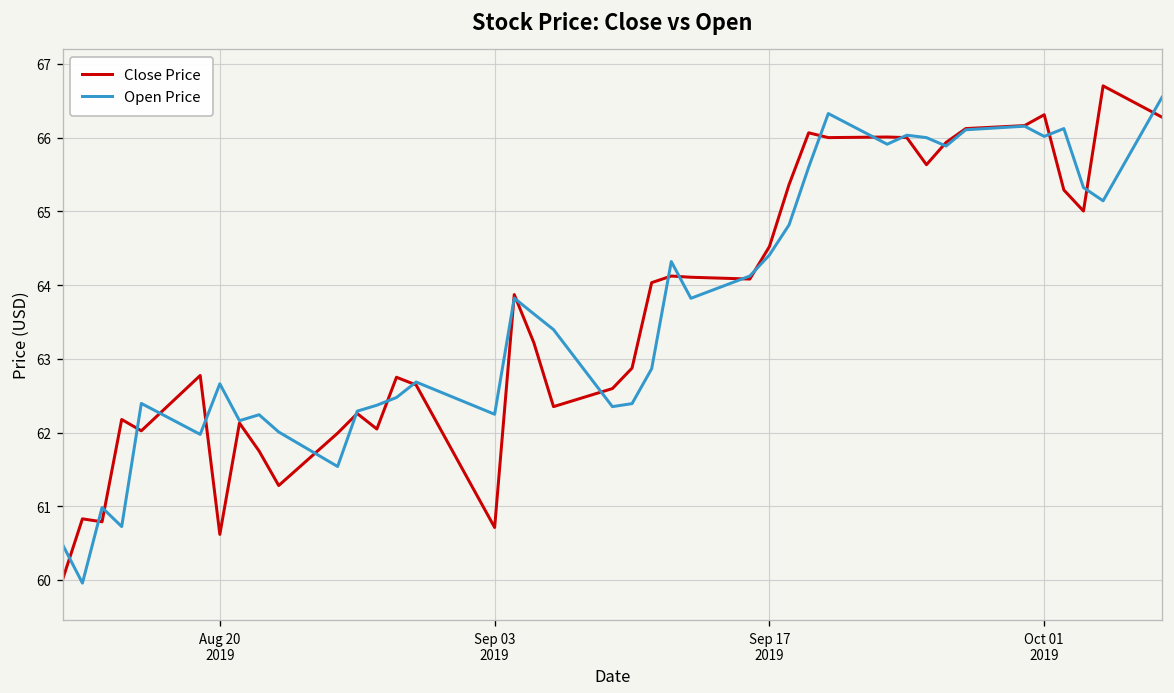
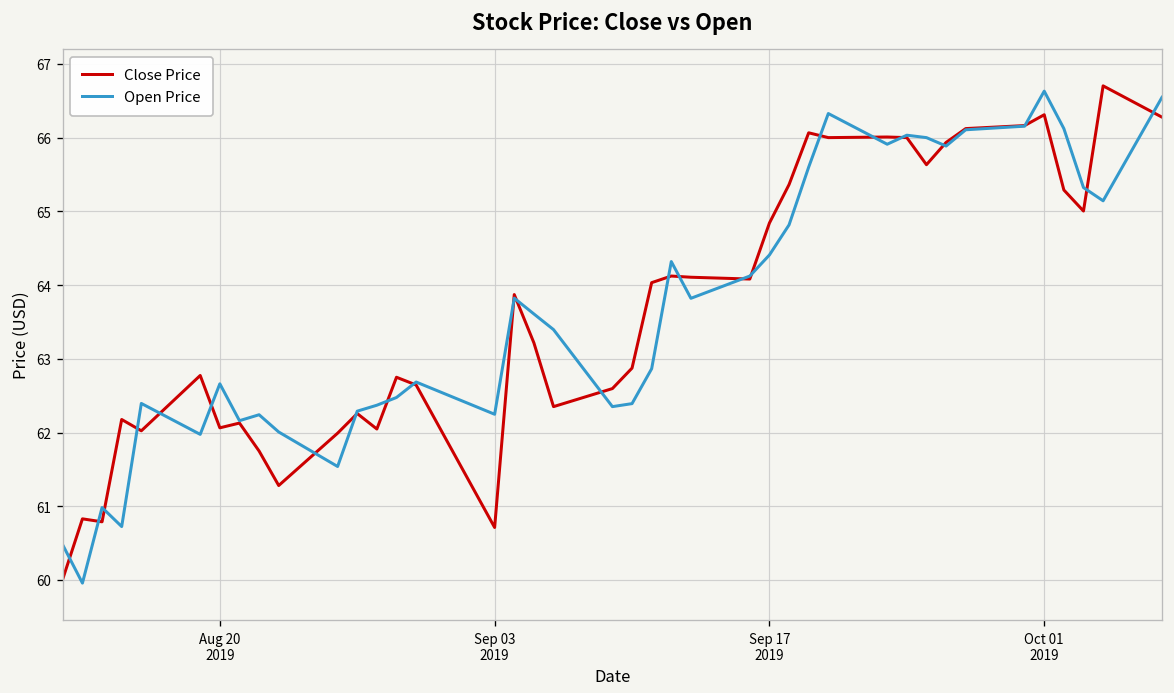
Close Price, Aug 20 2019: 60.6 -> 62.1
Close Price, Sep 17 2019: 64.5 -> 64.8
Open Price, Oct 01 2019: 66.0 -> 66.6
